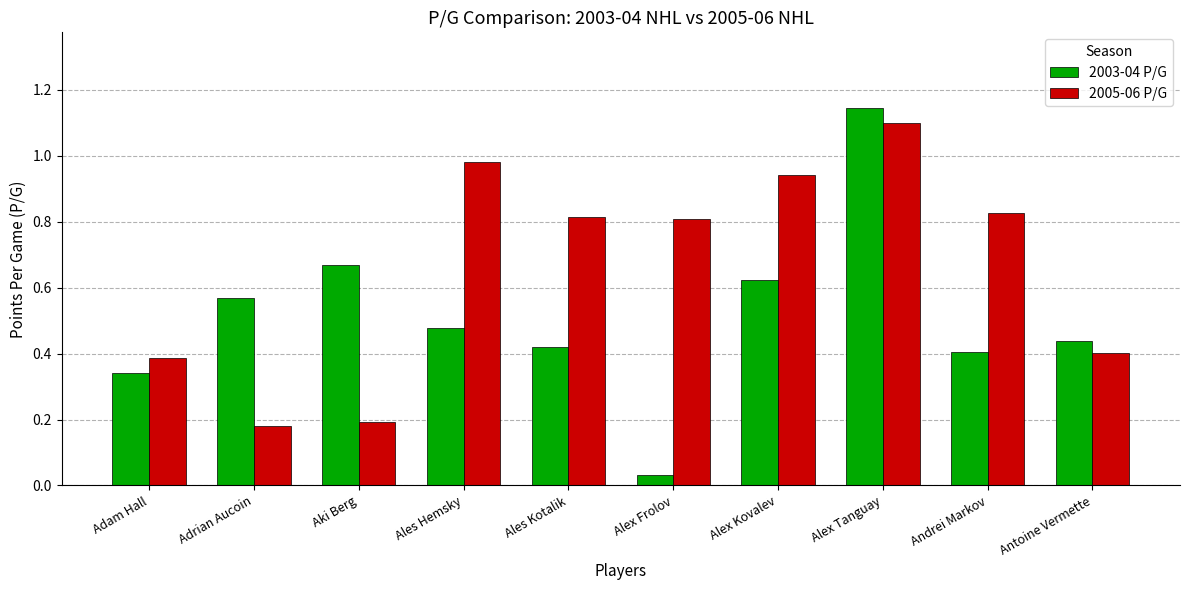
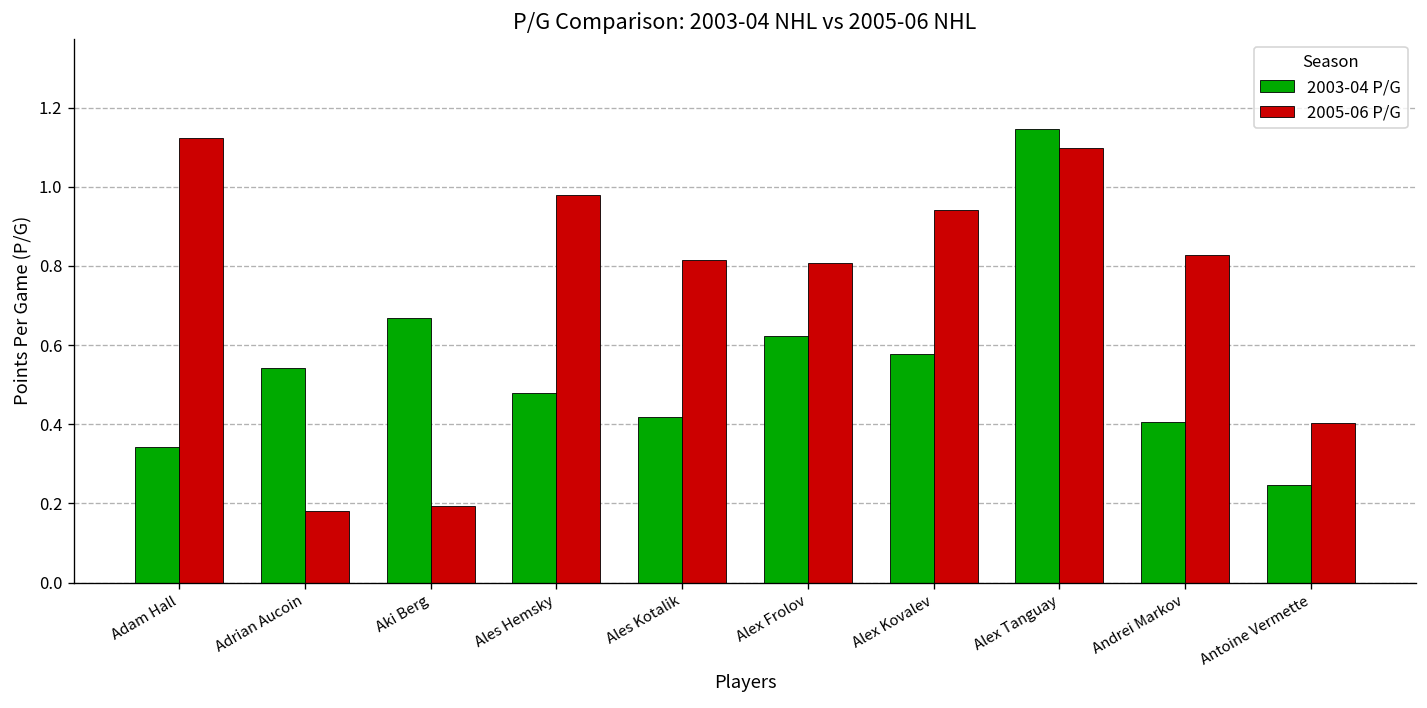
2005-06 P/G, Adam Hall: 0.39 -> 1.12
2003-04 P/G, Adrian Aucoin: 0.57 -> 0.54
2003-04 P/G, Alex Frolov: 0.03 -> 0.62
2003-04 P/G, Alex Kovalev: 0.62 -> 0.58
2003-04 P/G, Antoine Vermette: 0.44 -> 0.25
